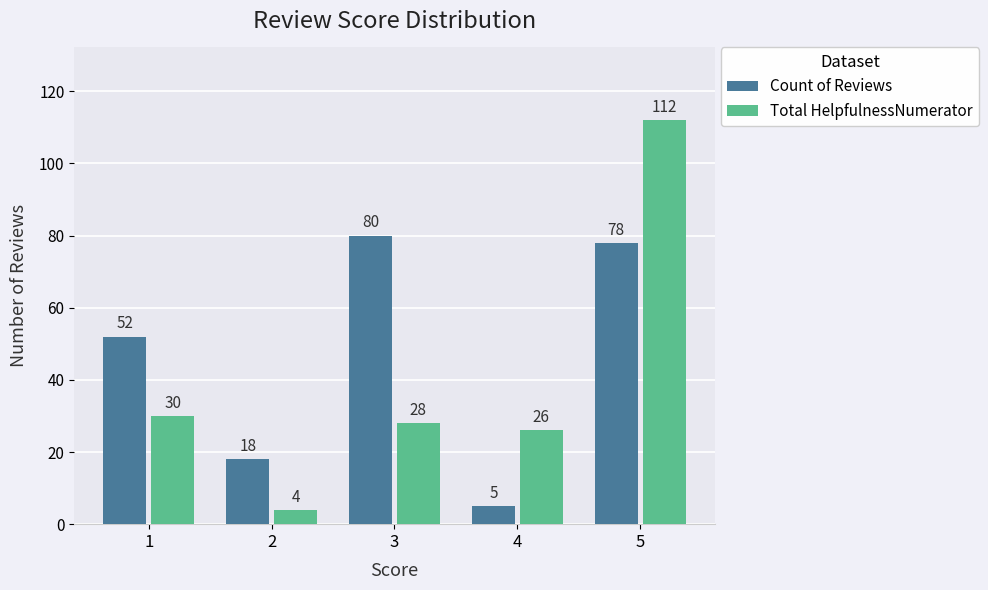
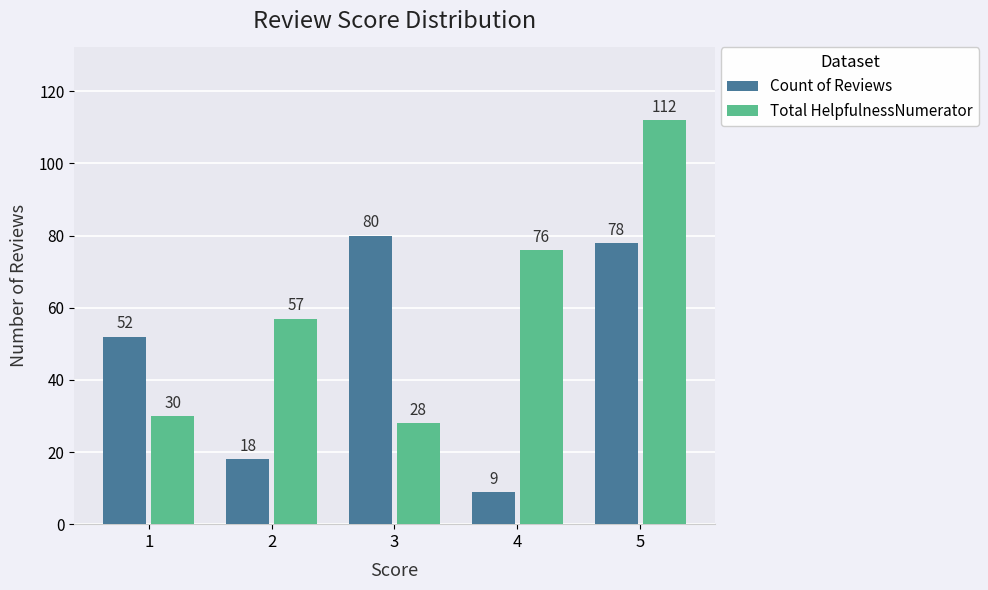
Total HelpfulnessNumerator, 2: 4 -> 57
Count of Reviews, 4: 5 -> 9
Total HelpfulnessNumerator, 4: 26 -> 76
